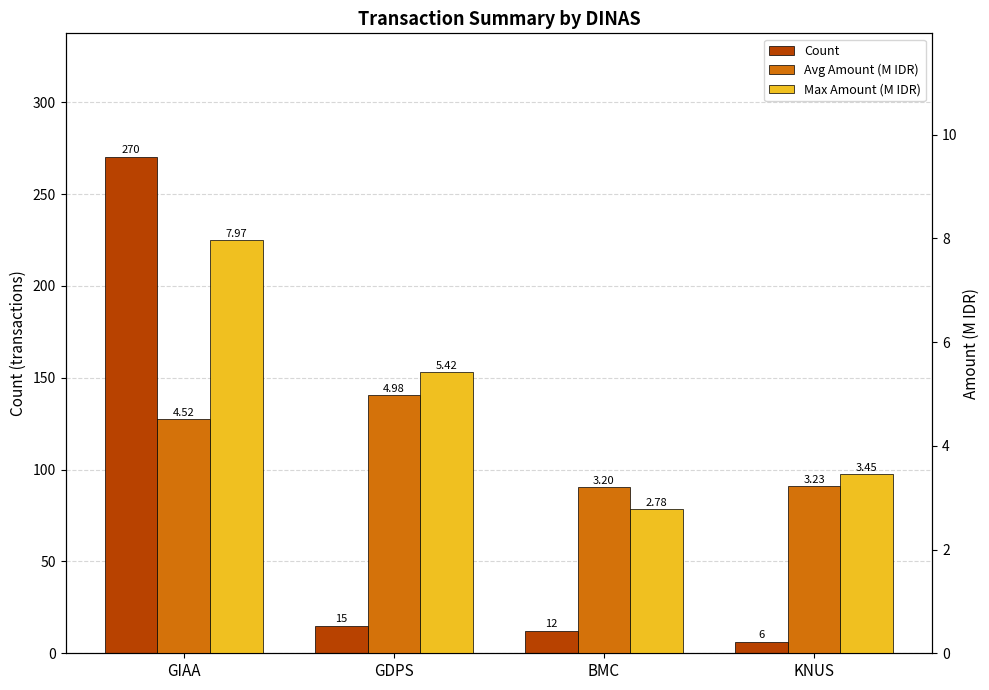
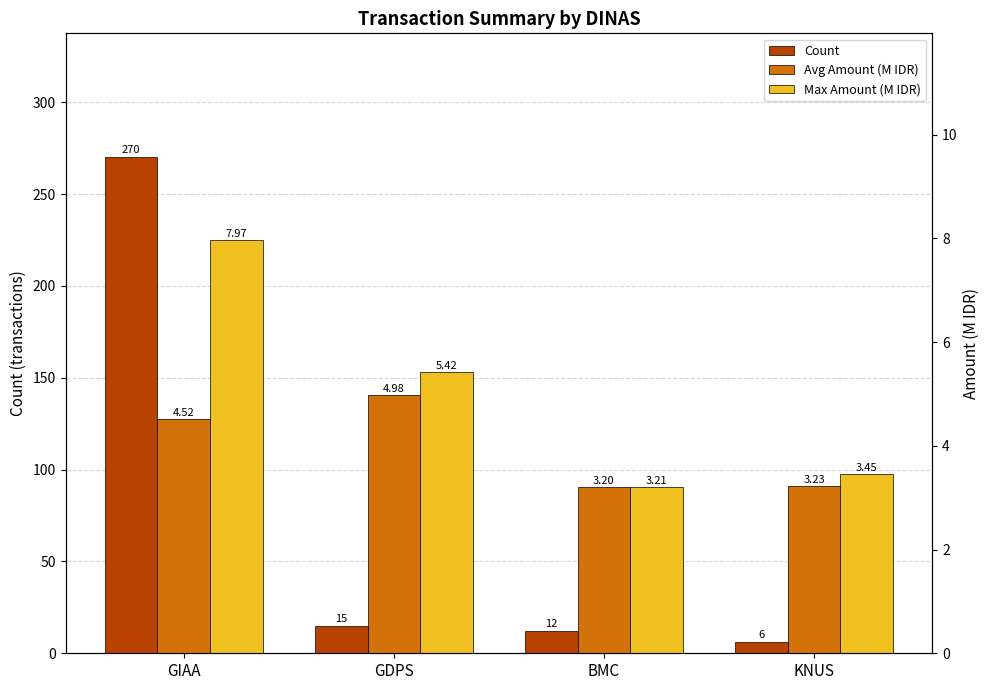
Max Amount (M IDR), BMC: 2.78 -> 3.21
